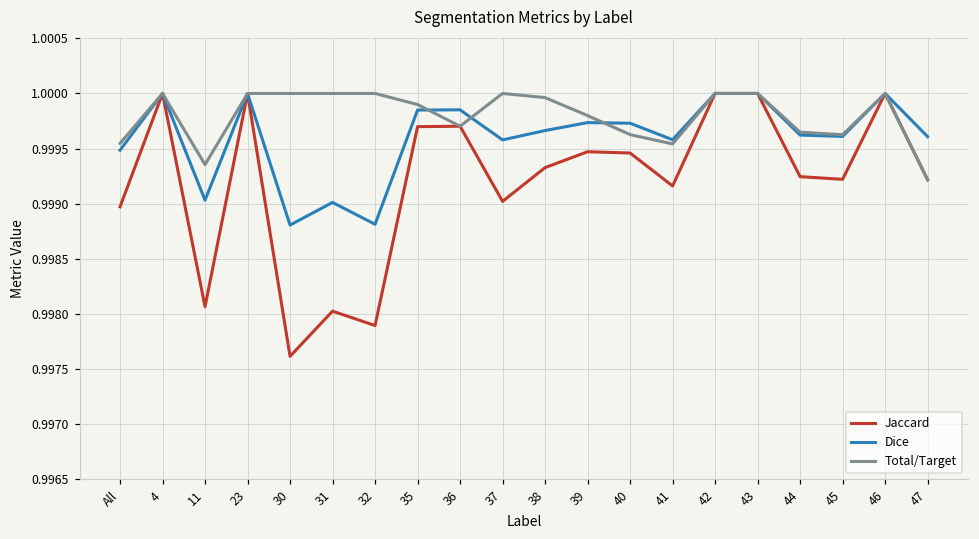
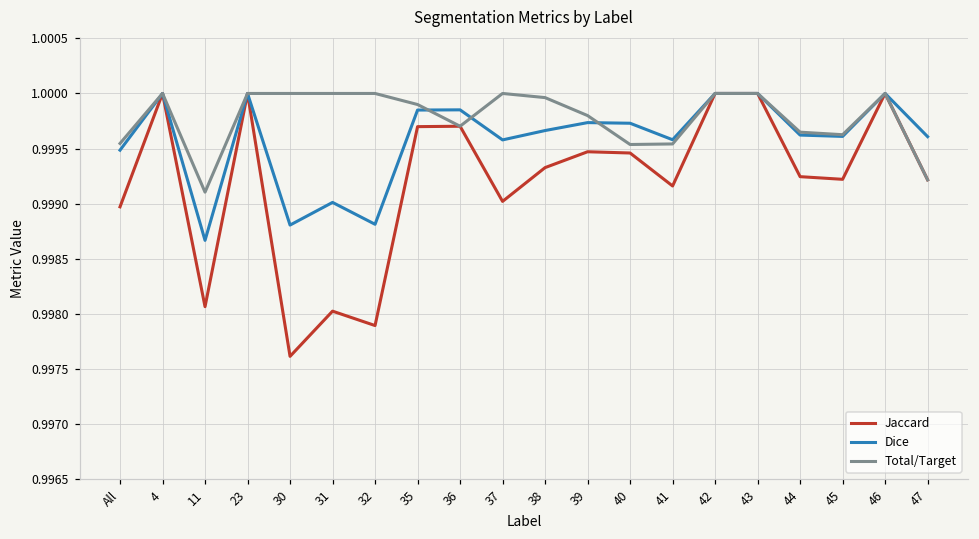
Dice, 11: 0.99903 -> 0.99867
Total/Target, 11: 0.99935 -> 0.99910
Total/Target, 40: 0.99963 -> 0.99954
